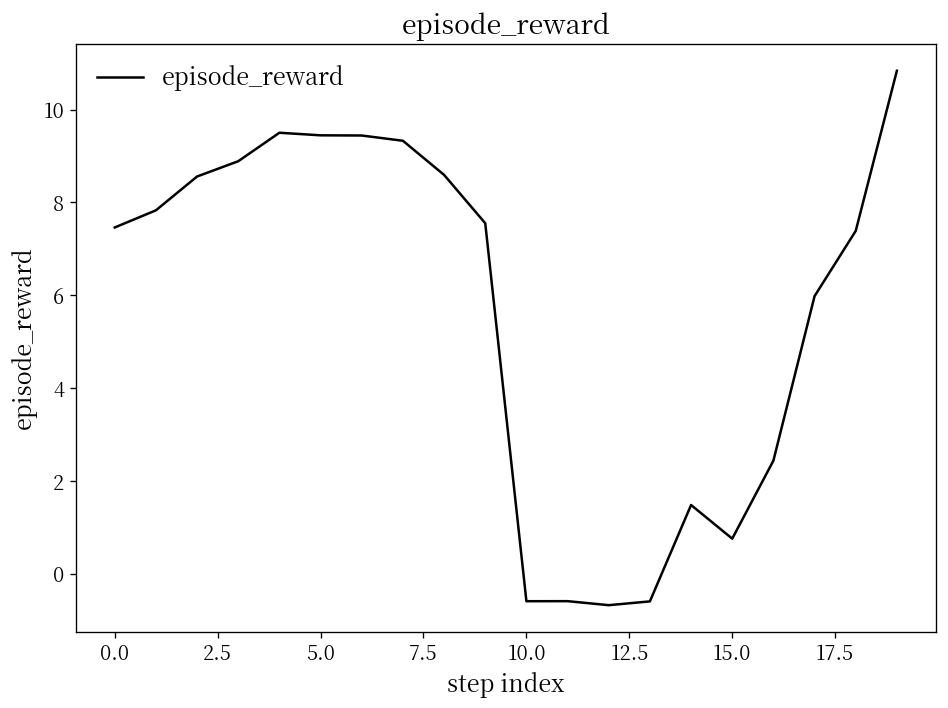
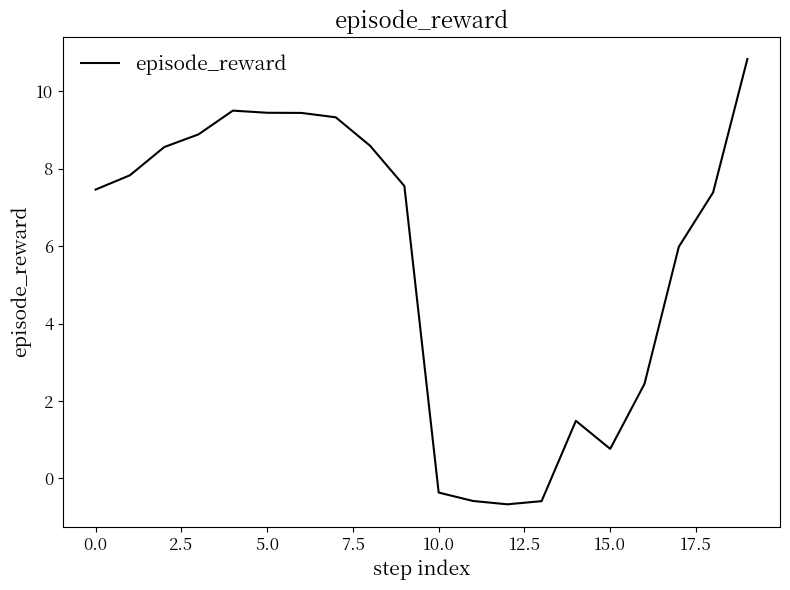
10.0: -0.6 -> -0.4
